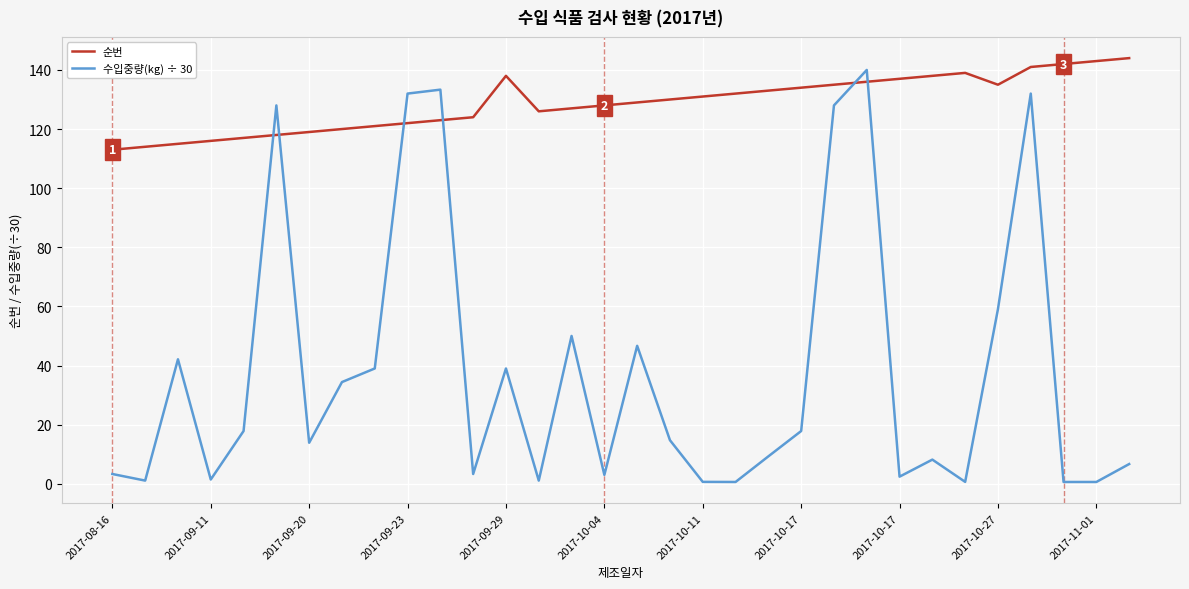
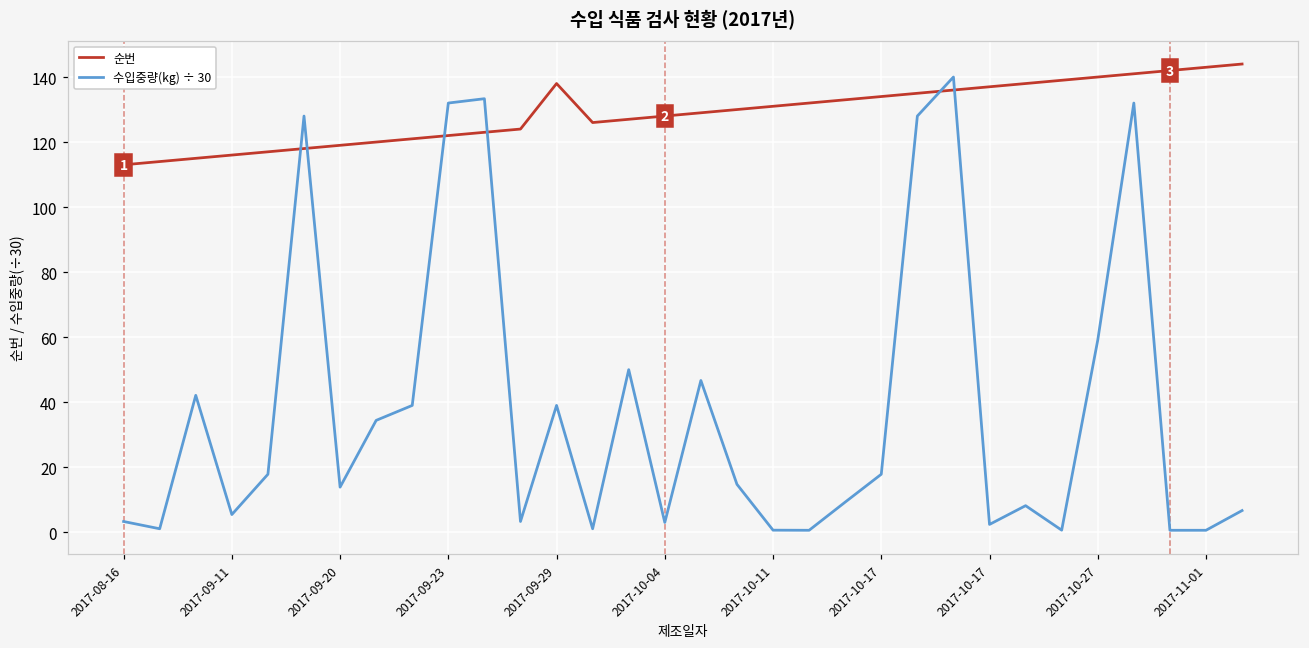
수입중량(kg) ÷ 30, 2017-09-11: 1 -> 5
순번, 2017-10-27: 135 -> 140
